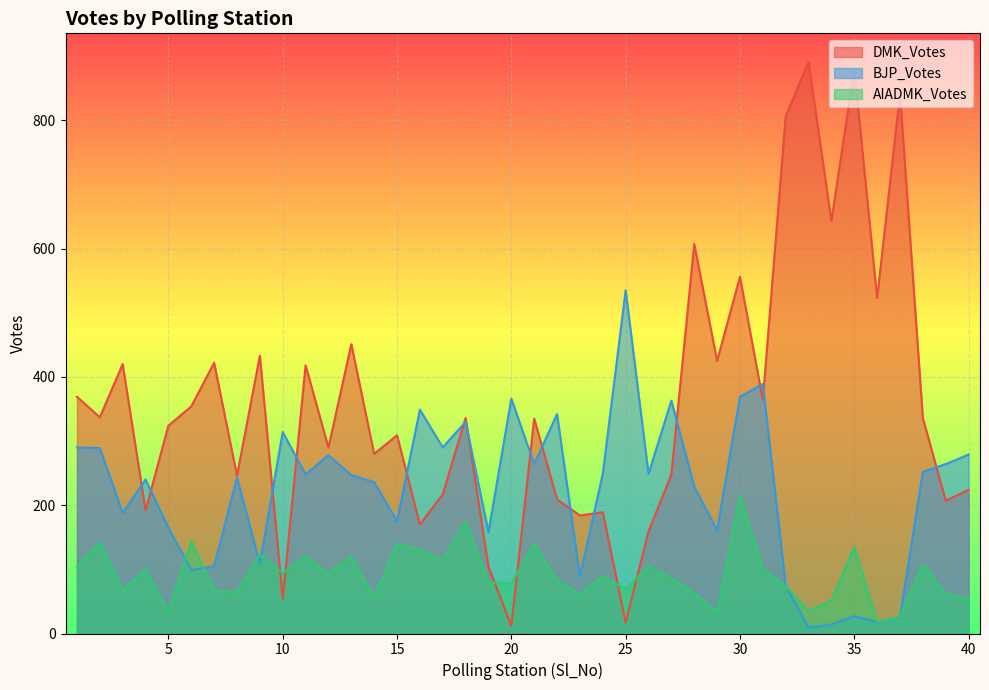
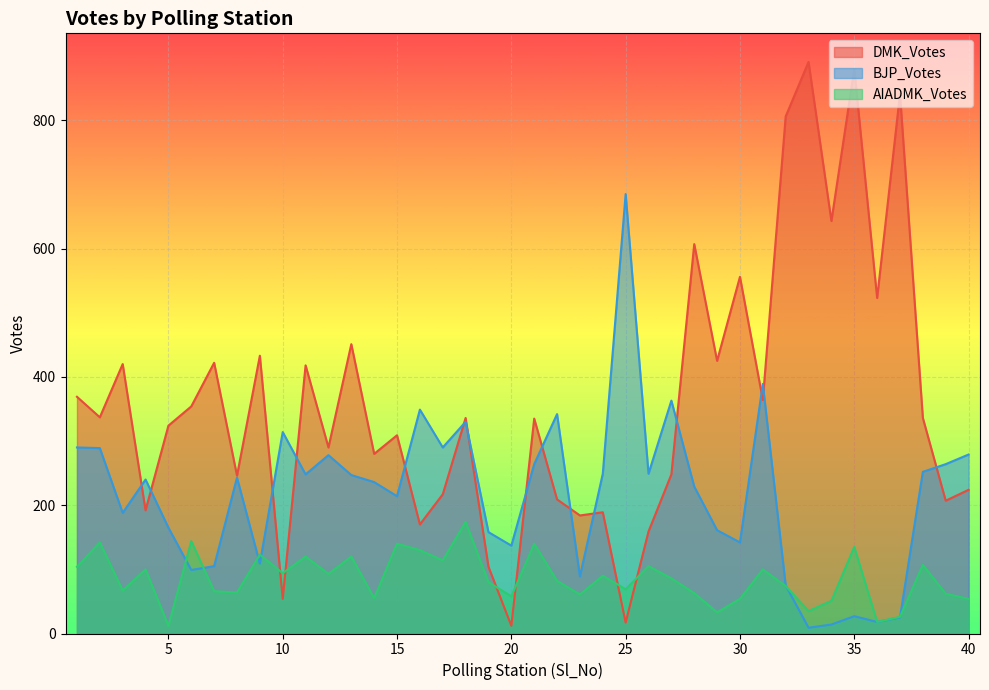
AIADMK_Votes, 5: 30 -> 10
BJP_Votes, 15: 180 -> 210
BJP_Votes, 20: 370 -> 140
AIADMK_Votes, 20: 80 -> 60
BJP_Votes, 25: 540 -> 690
BJP_Votes, 30: 370 -> 140
AIADMK_Votes, 30: 220 -> 50
